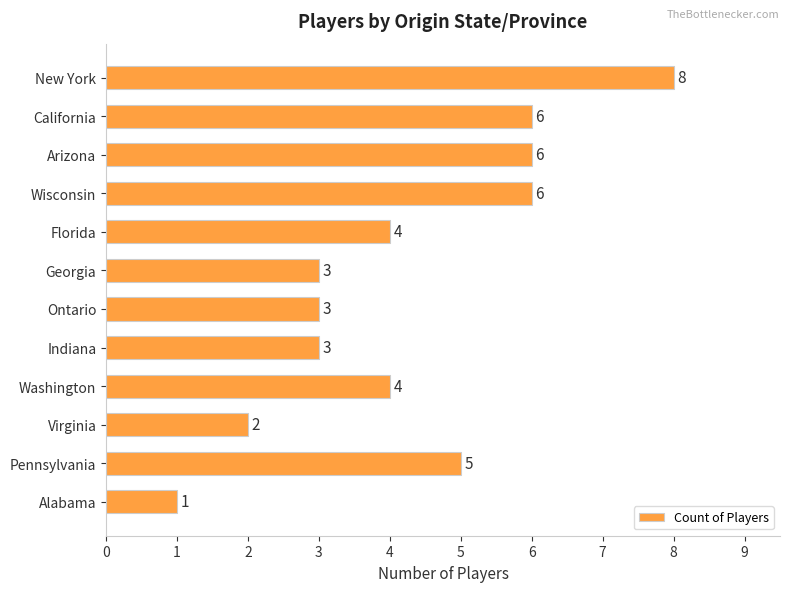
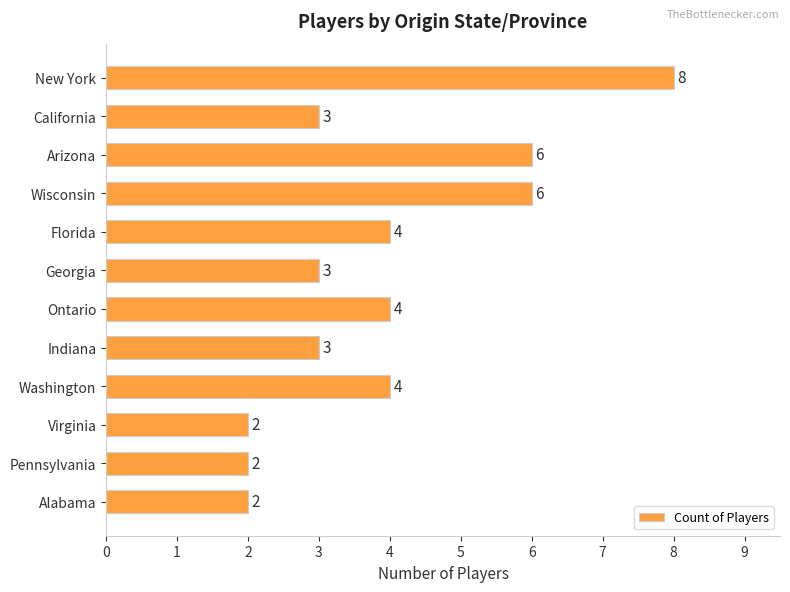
California: 6 -> 3
Ontario: 3 -> 4
Pennsylvania: 5 -> 2
Alabama: 1 -> 2
